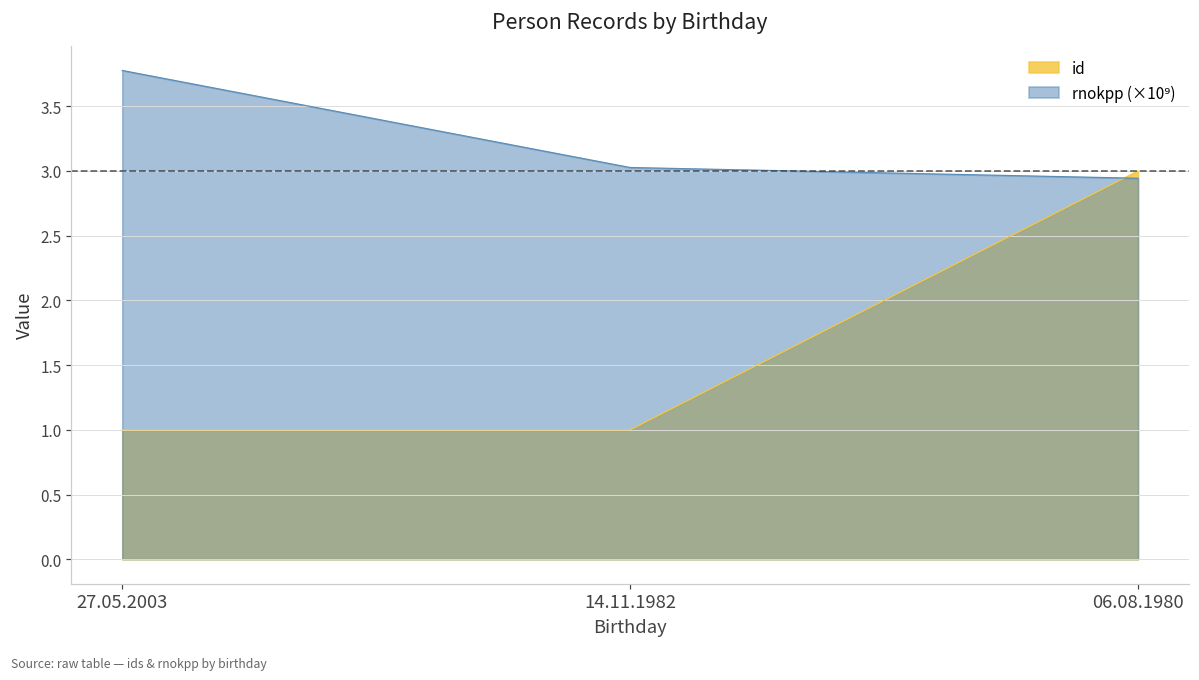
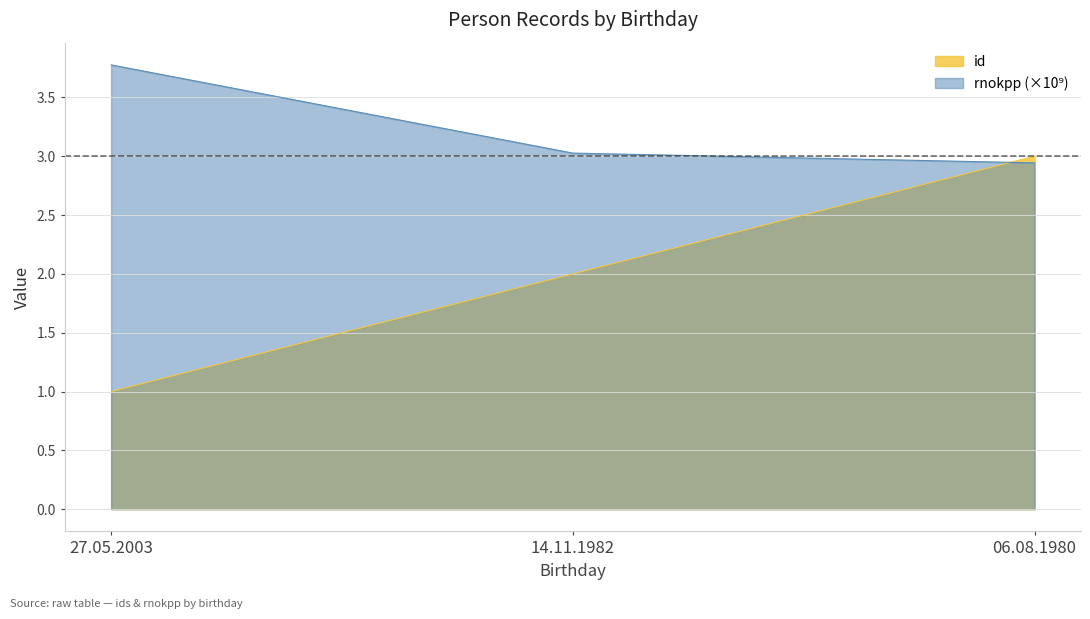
id, 14.11.1982: 1 -> 2
